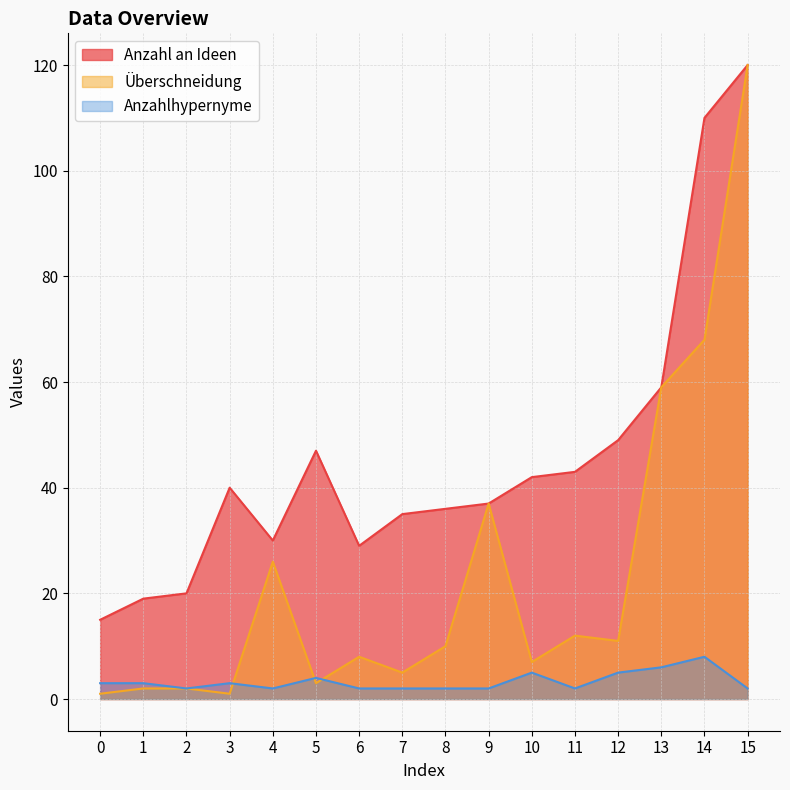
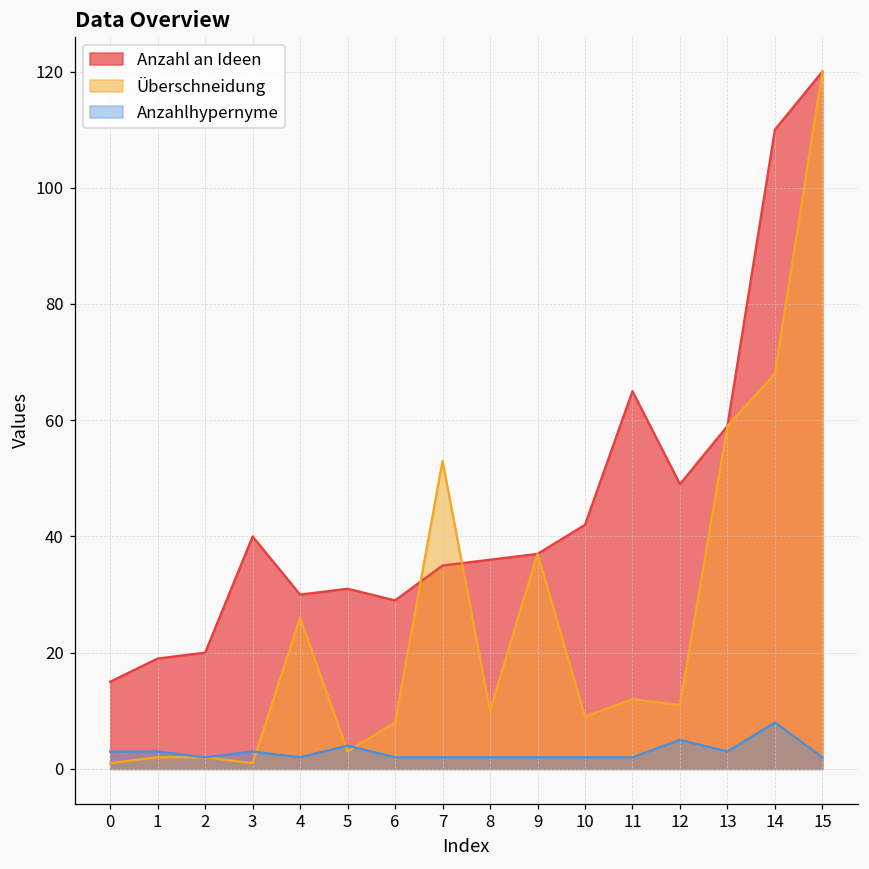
Anzahl an Ideen, 5: 47 -> 31
Überschneidung, 7: 5 -> 53
Überschneidung, 10: 7 -> 9
Anzahlhypernyme, 10: 5 -> 2
Anzahl an Ideen, 11: 43 -> 65
Anzahlhypernyme, 13: 6 -> 3
